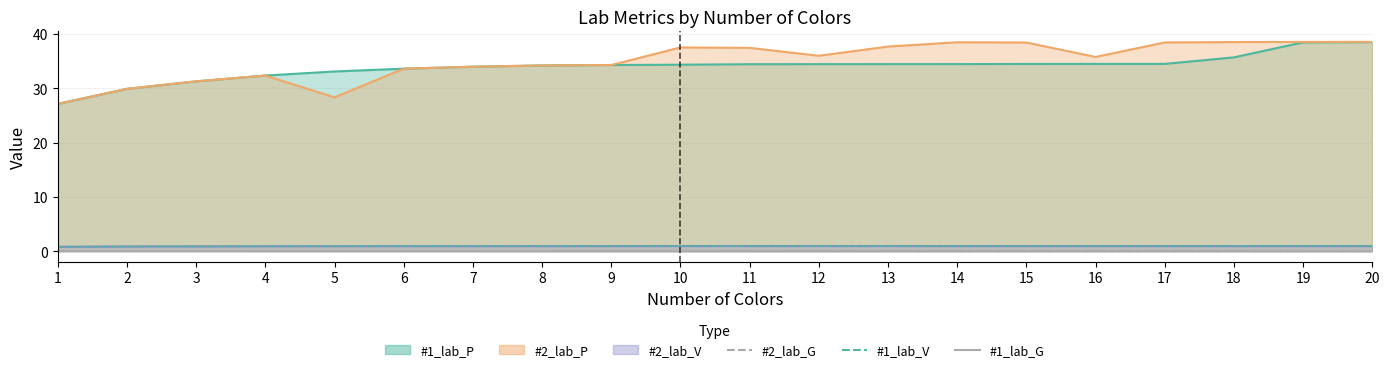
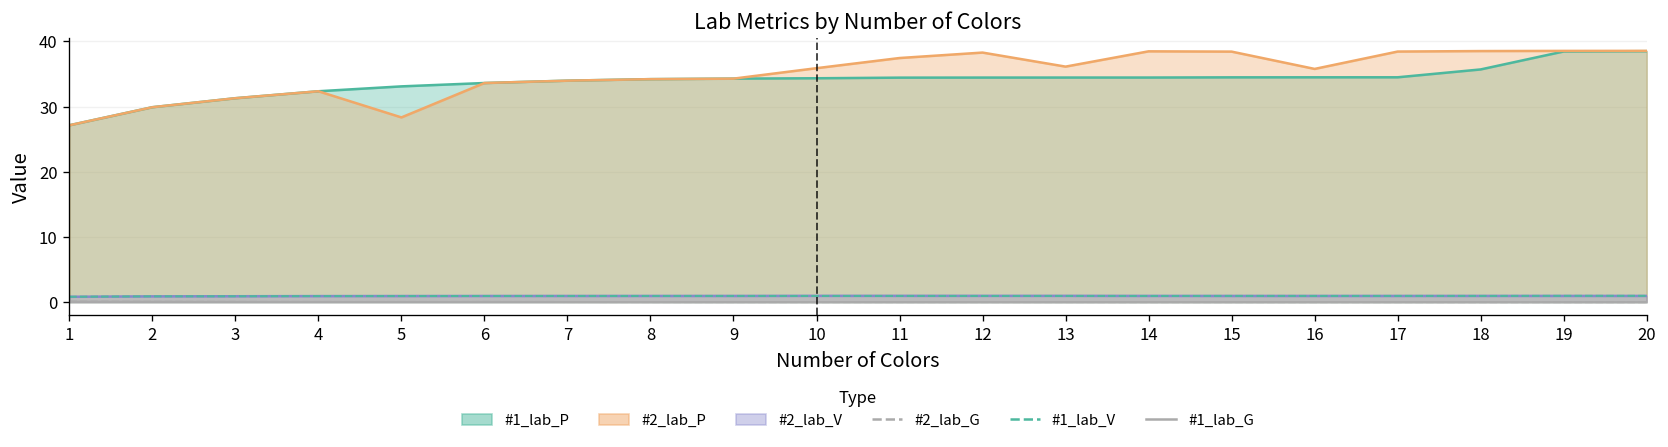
#2_lab_P, 10: 38 -> 36
#2_lab_P, 12: 36 -> 38
#2_lab_P, 13: 38 -> 36
